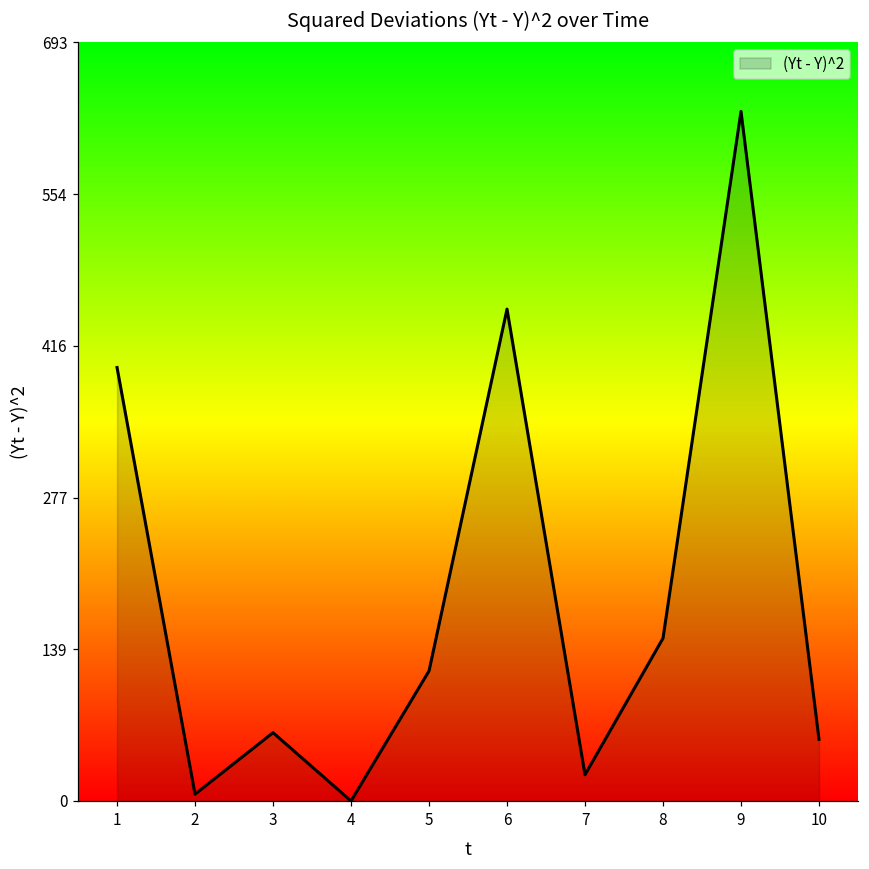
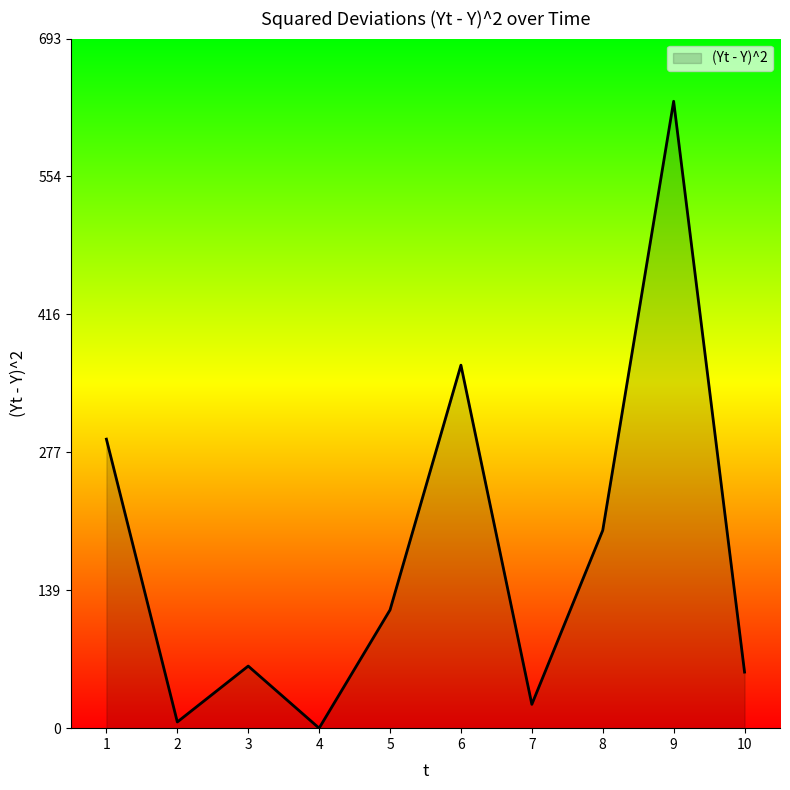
1: 400 -> 290
6: 450 -> 360
8: 150 -> 200
